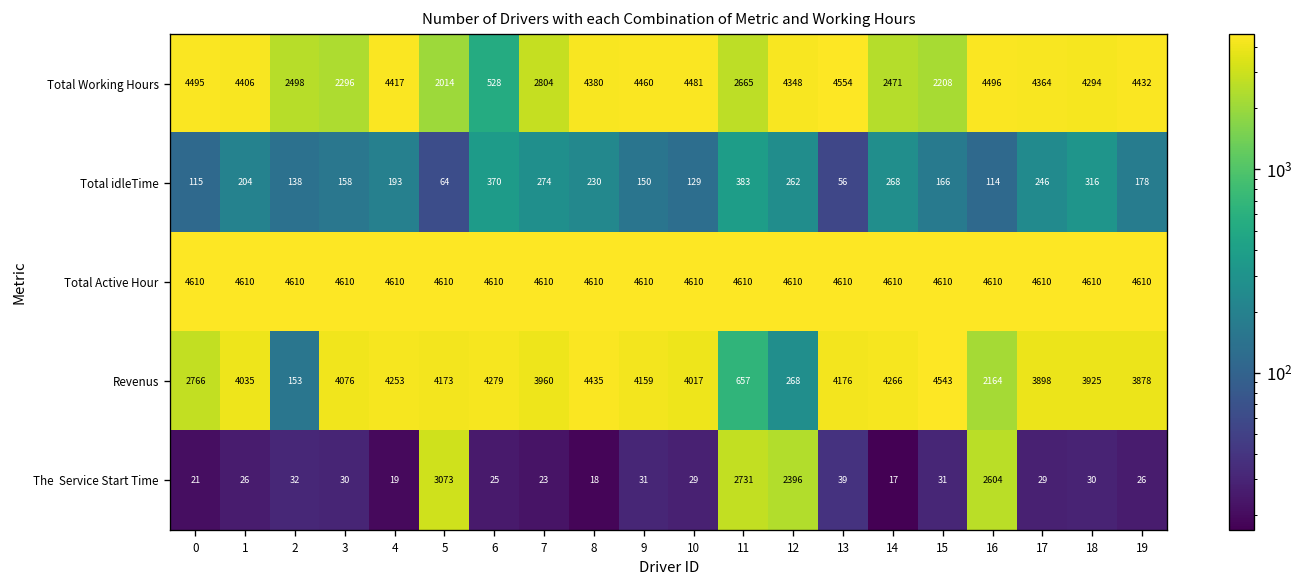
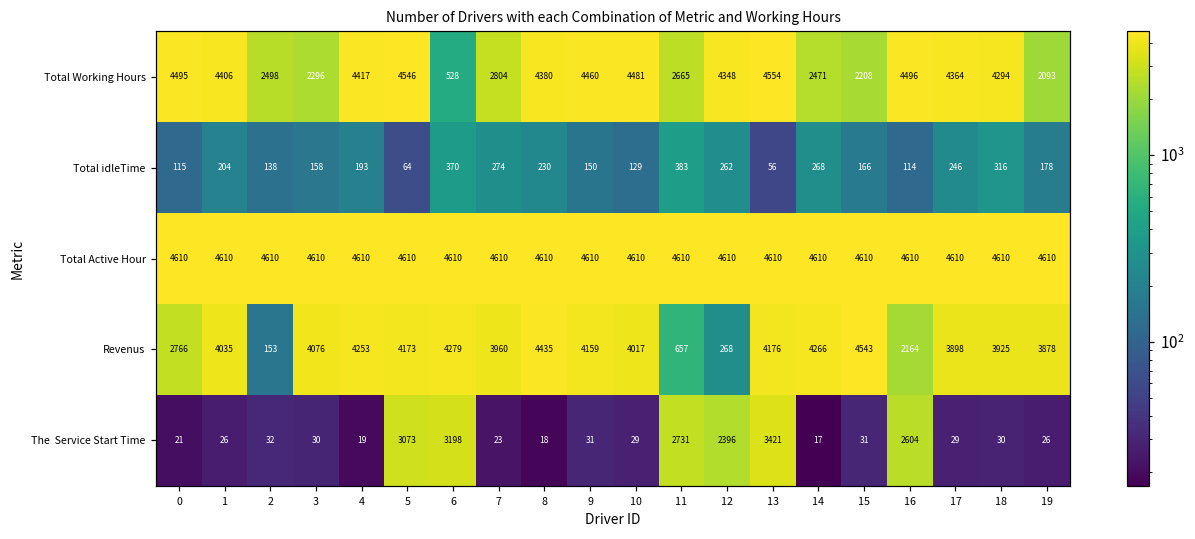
Total Working Hours, 5: 2014 -> 4546
Total Working Hours, 19: 4432 -> 2093
The Service Start Time, 6: 25 -> 3198
The Service Start Time, 13: 39 -> 3421
